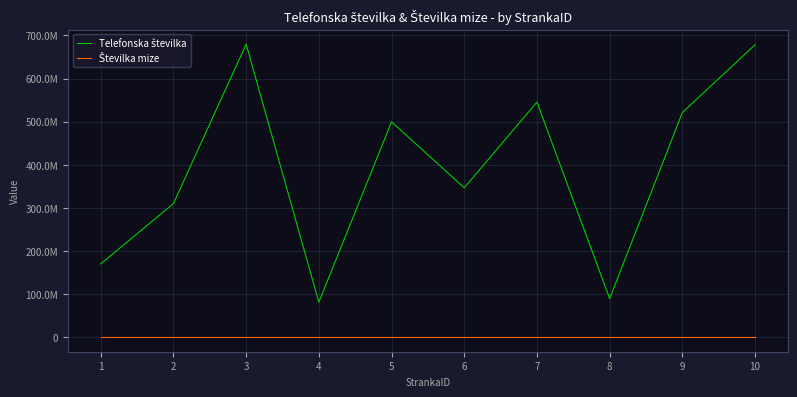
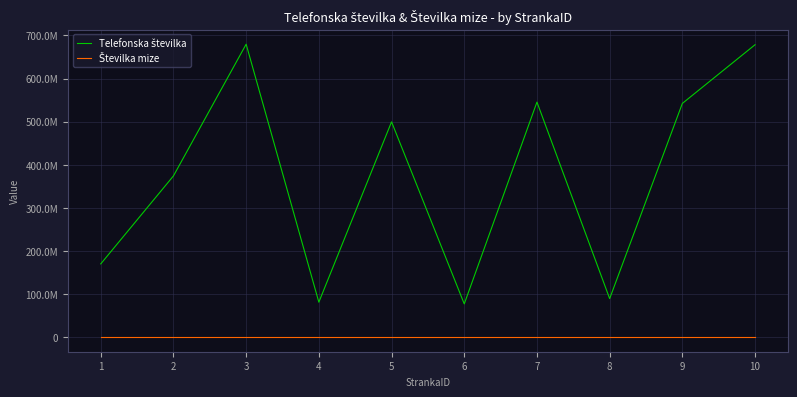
Telefonska številka, 2: 310000000 -> 370000000
Telefonska številka, 6: 350000000 -> 80000000
Telefonska številka, 9: 520000000 -> 540000000
